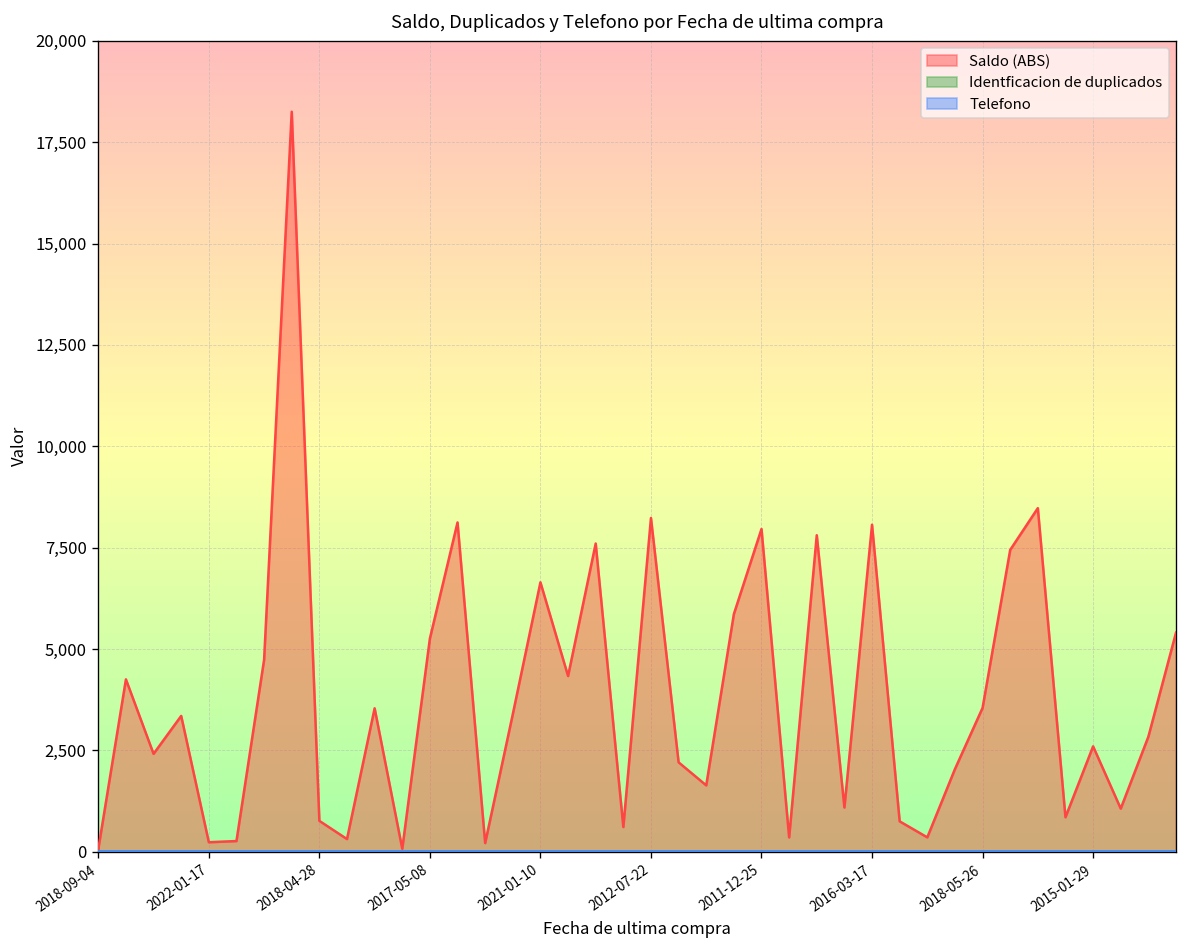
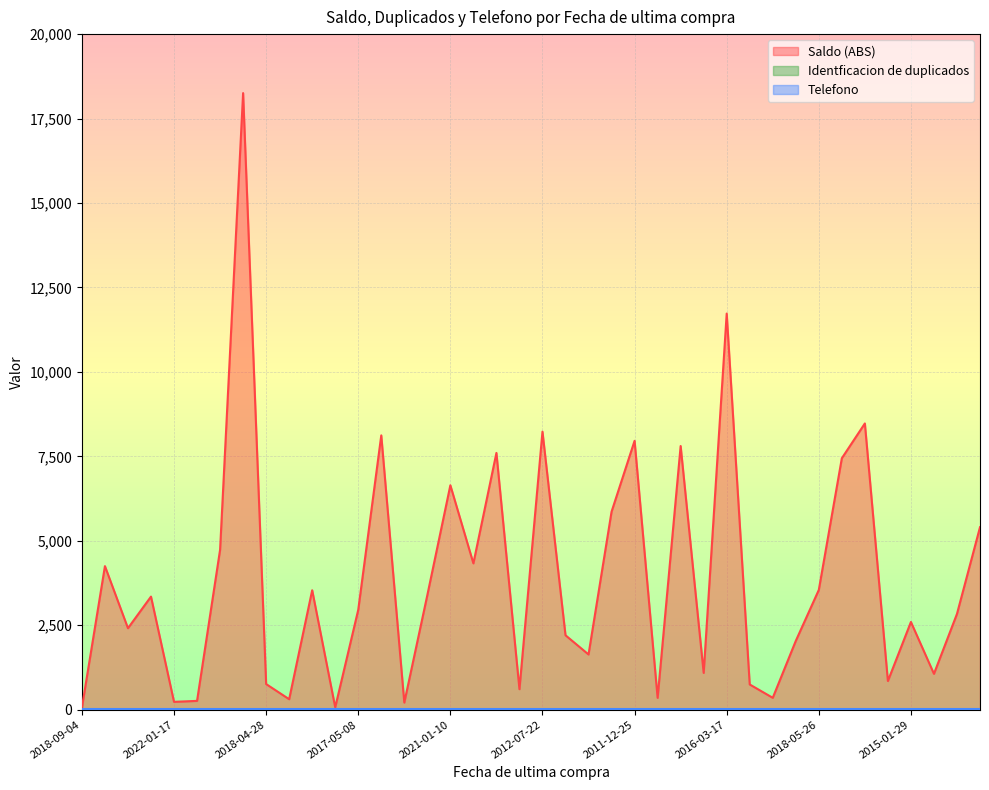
Saldo (ABS), 2017-05-08: 5,300 -> 3,000
Saldo (ABS), 2016-03-17: 8,100 -> 11,700
